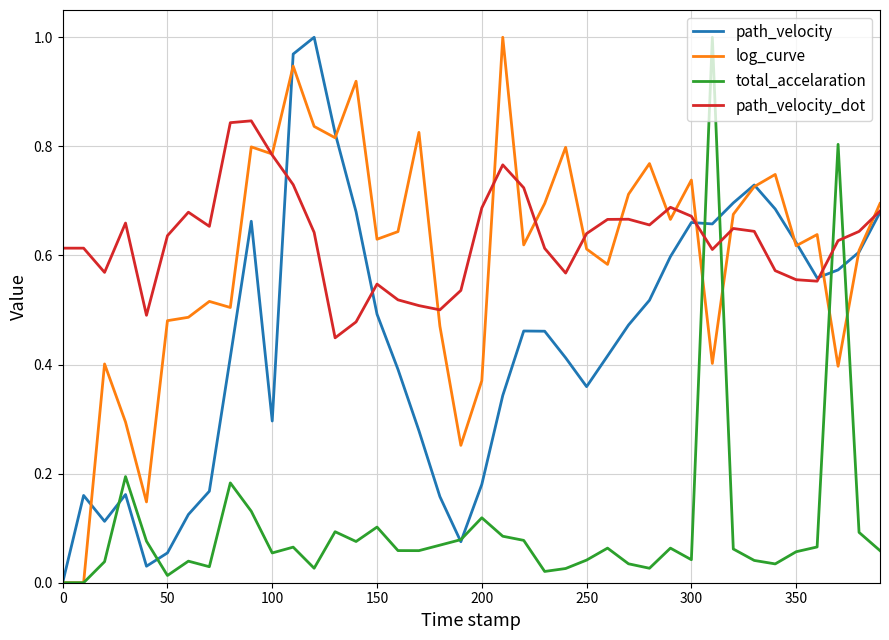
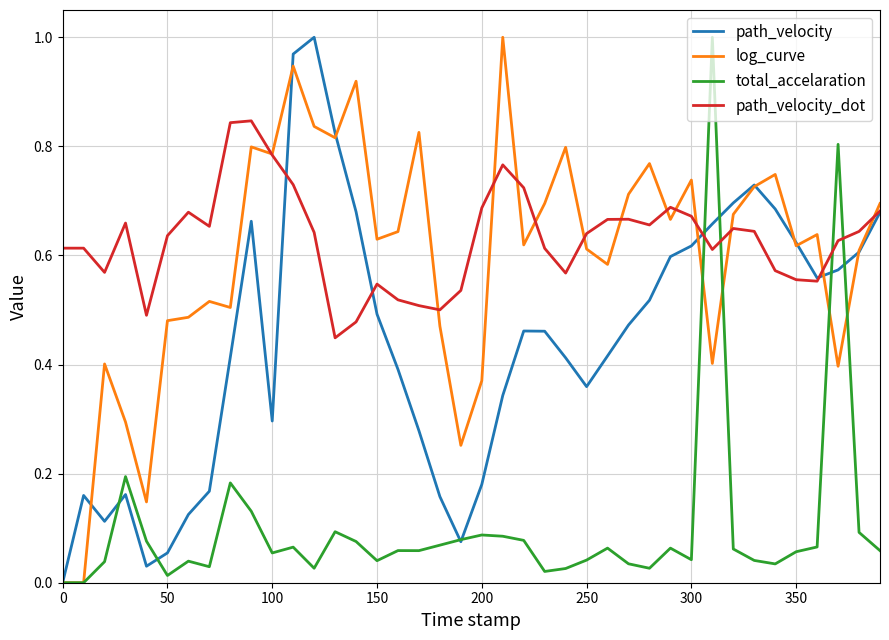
total_accelaration, 150: 0.10 -> 0.04
total_accelaration, 200: 0.12 -> 0.09
path_velocity, 300: 0.66 -> 0.62
